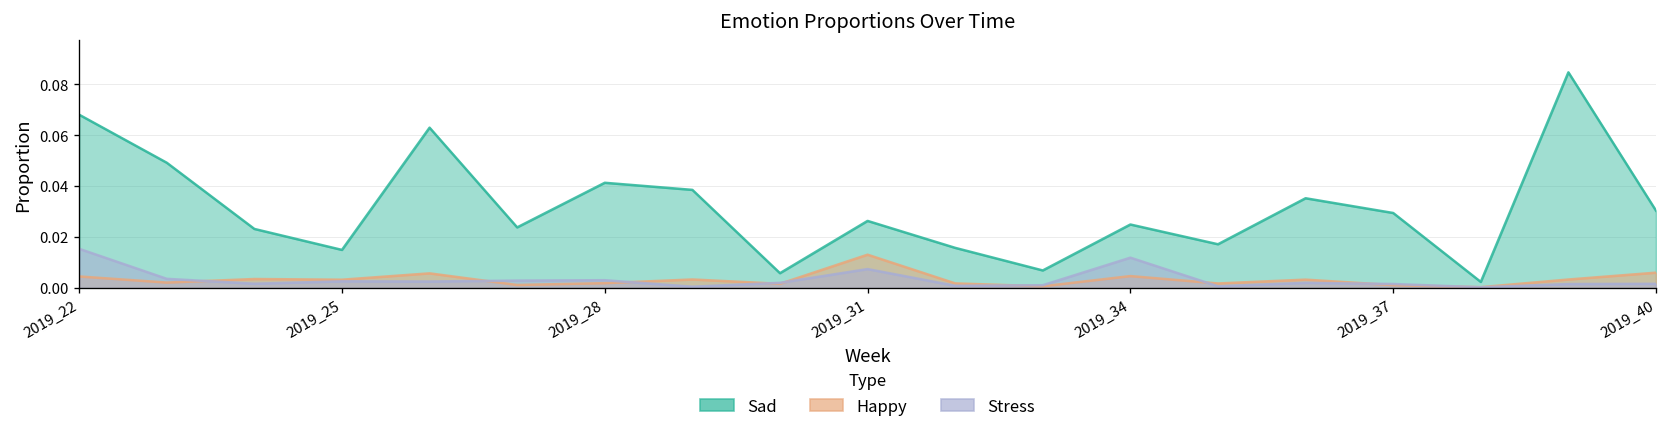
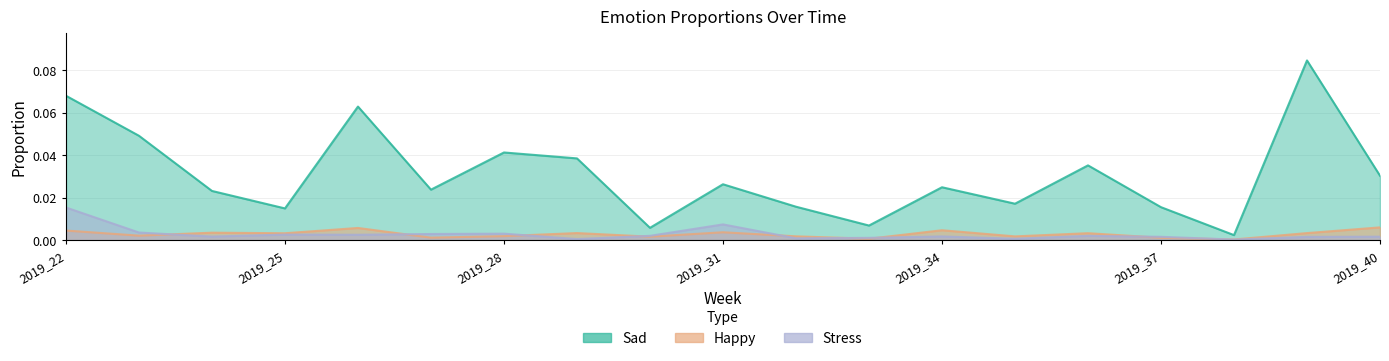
Happy, 2019_31: 0.013 -> 0.004
Stress, 2019_34: 0.012 -> 0.002
Sad, 2019_37: 0.029 -> 0.016
